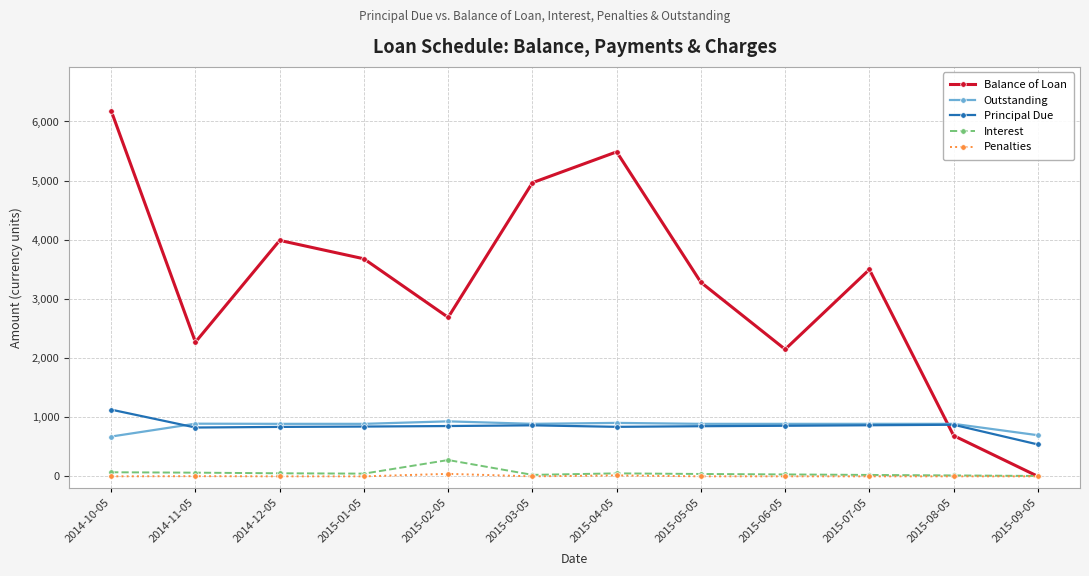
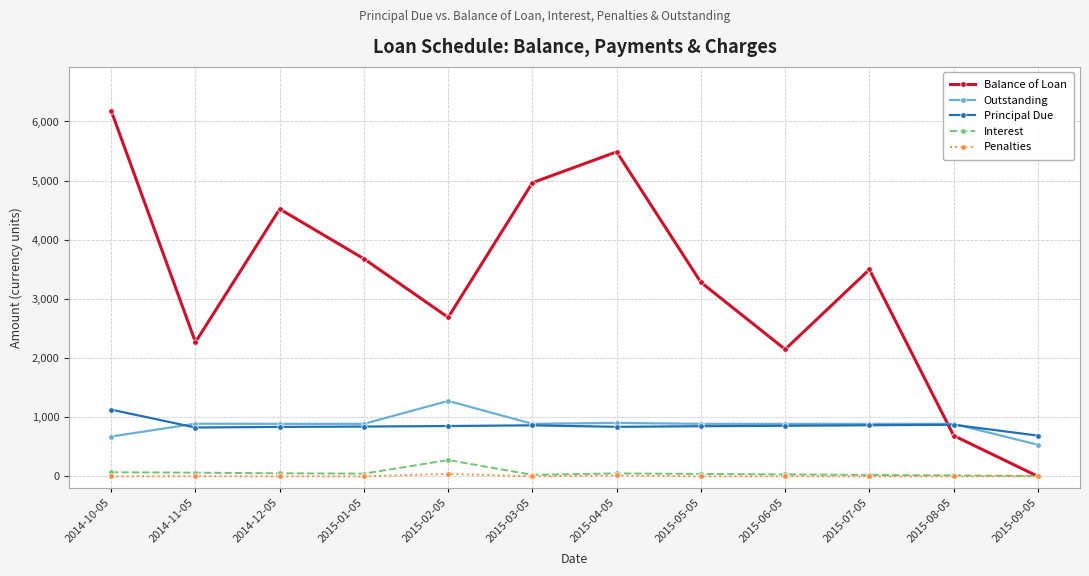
Balance of Loan, 2014-12-05: 4,000 -> 4,500
Outstanding, 2015-02-05: 900 -> 1,300
Outstanding, 2015-09-05: 700 -> 500
Principal Due, 2015-09-05: 500 -> 700
